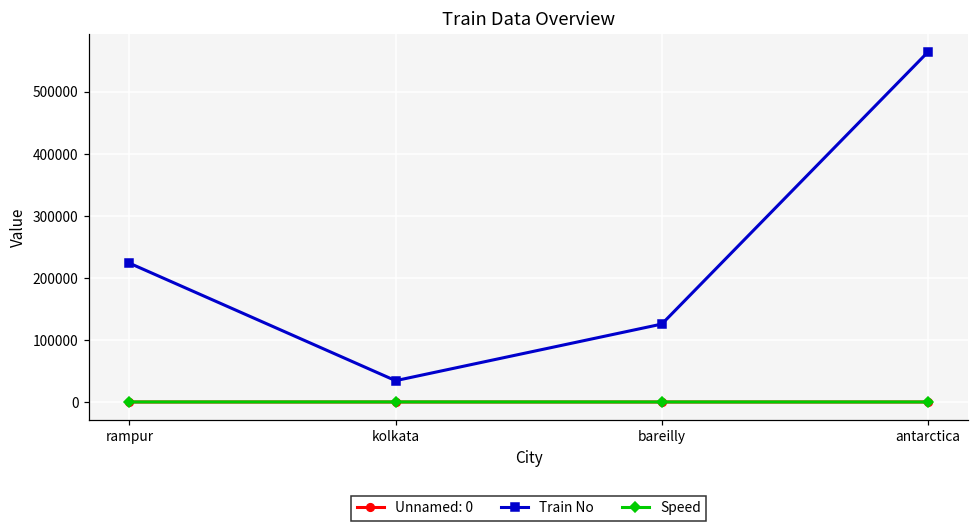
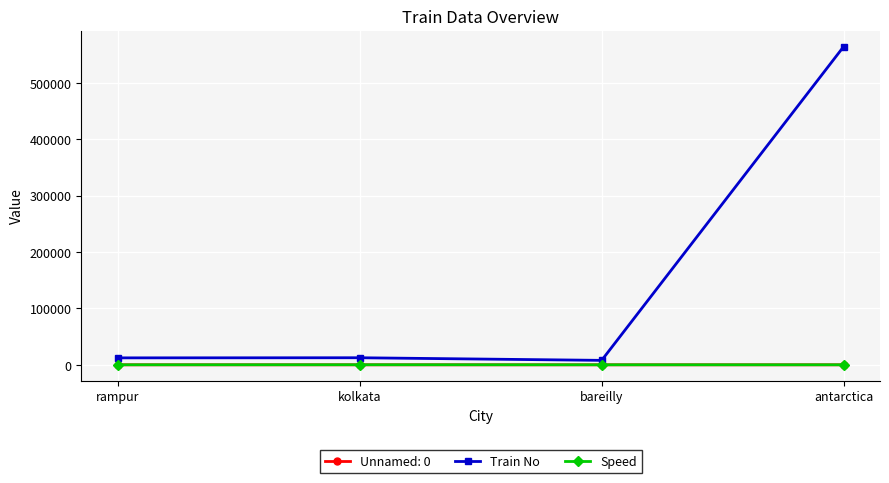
Train No, rampur: 220000 -> 10000
Train No, kolkata: 30000 -> 10000
Train No, bareilly: 130000 -> 10000
